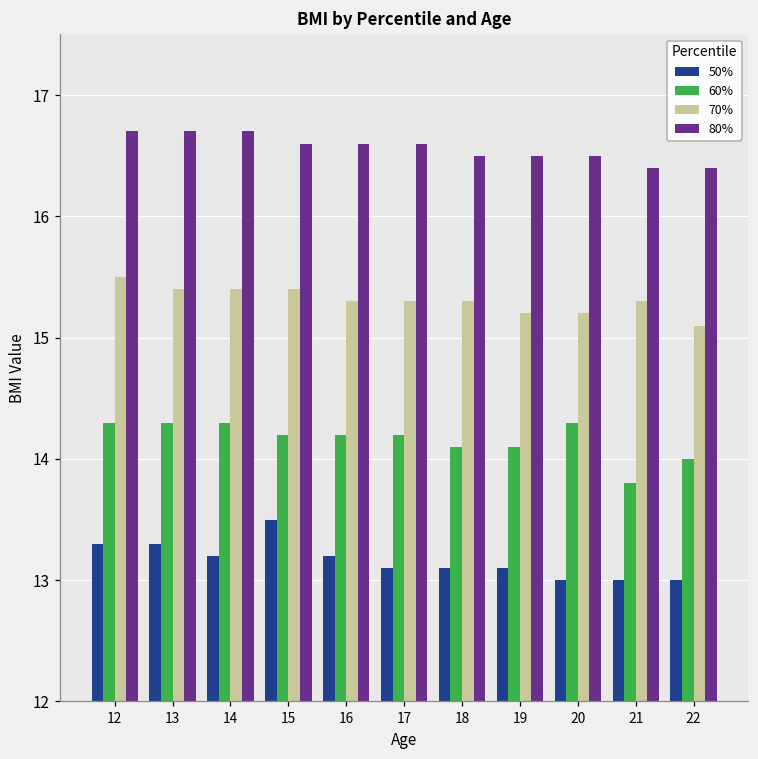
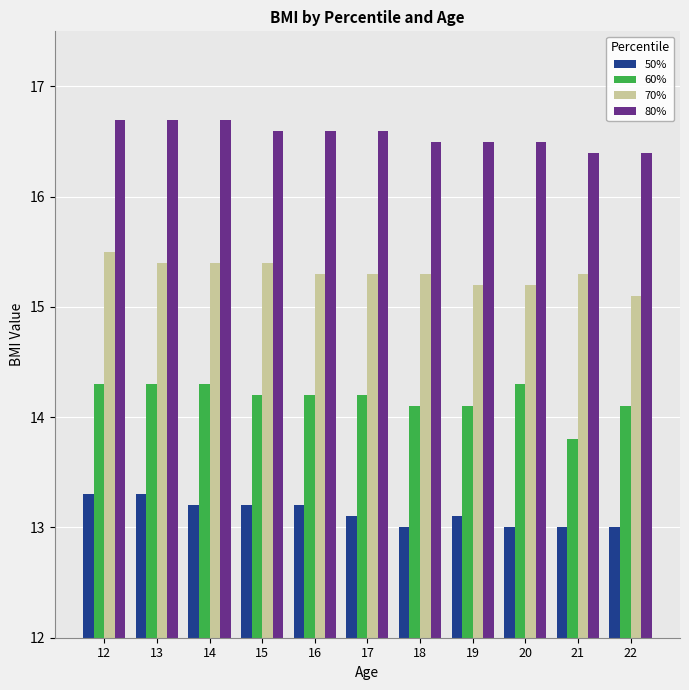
50%, 15: 13.5 -> 13.2
50%, 18: 13.1 -> 13.0
60%, 22: 14.0 -> 14.1
